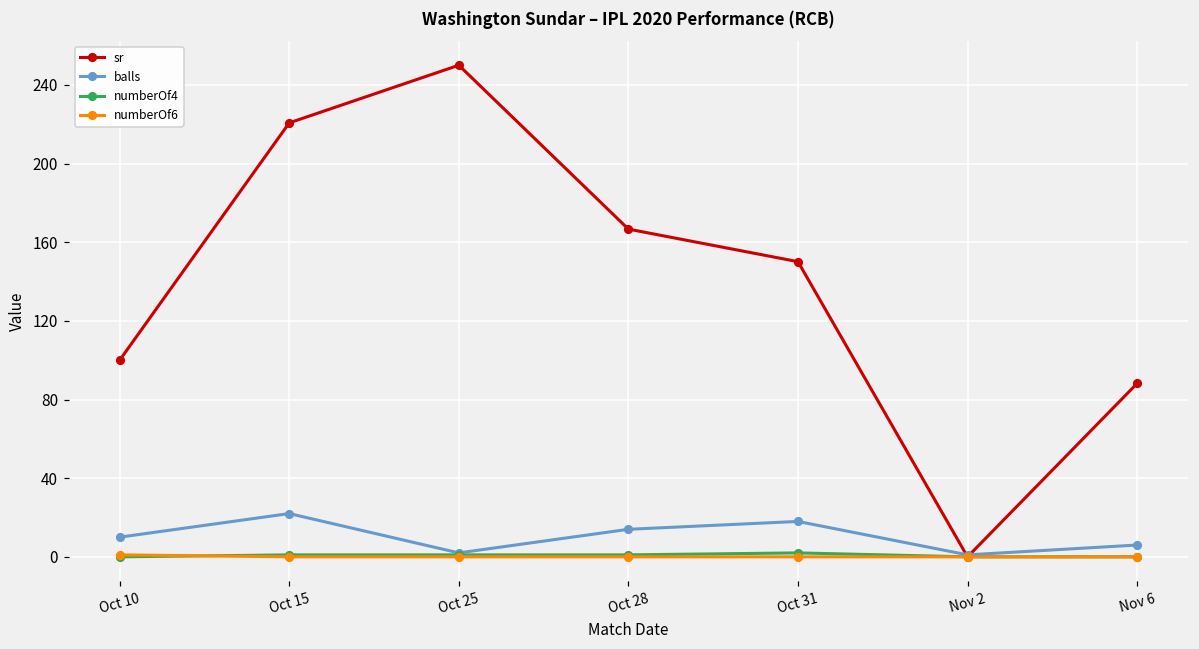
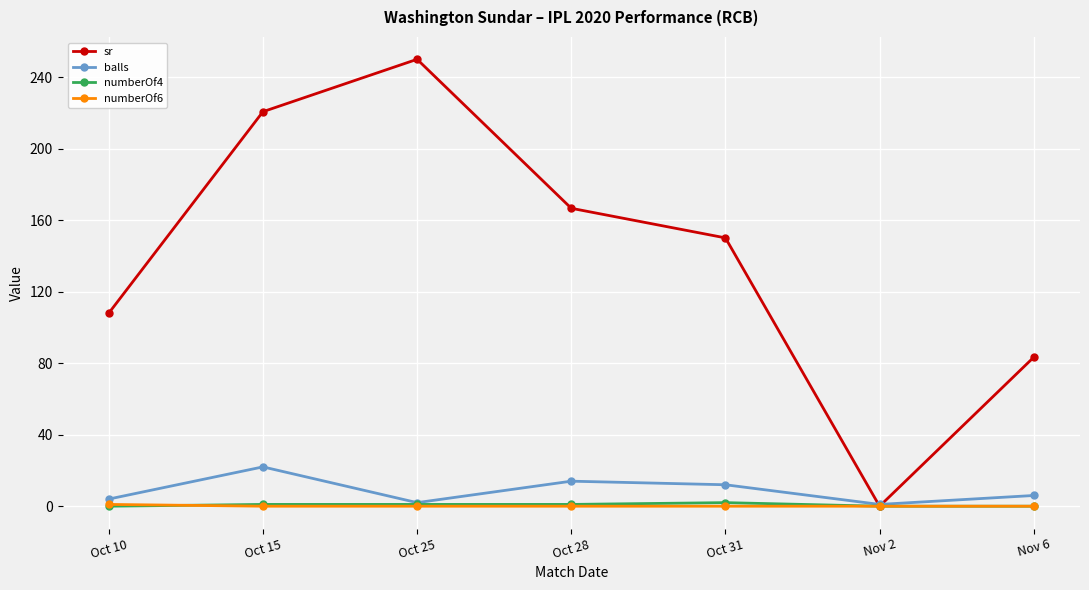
sr, Oct 10: 100 -> 108
balls, Oct 10: 10 -> 4
balls, Oct 31: 18 -> 12
sr, Nov 6: 88 -> 83
